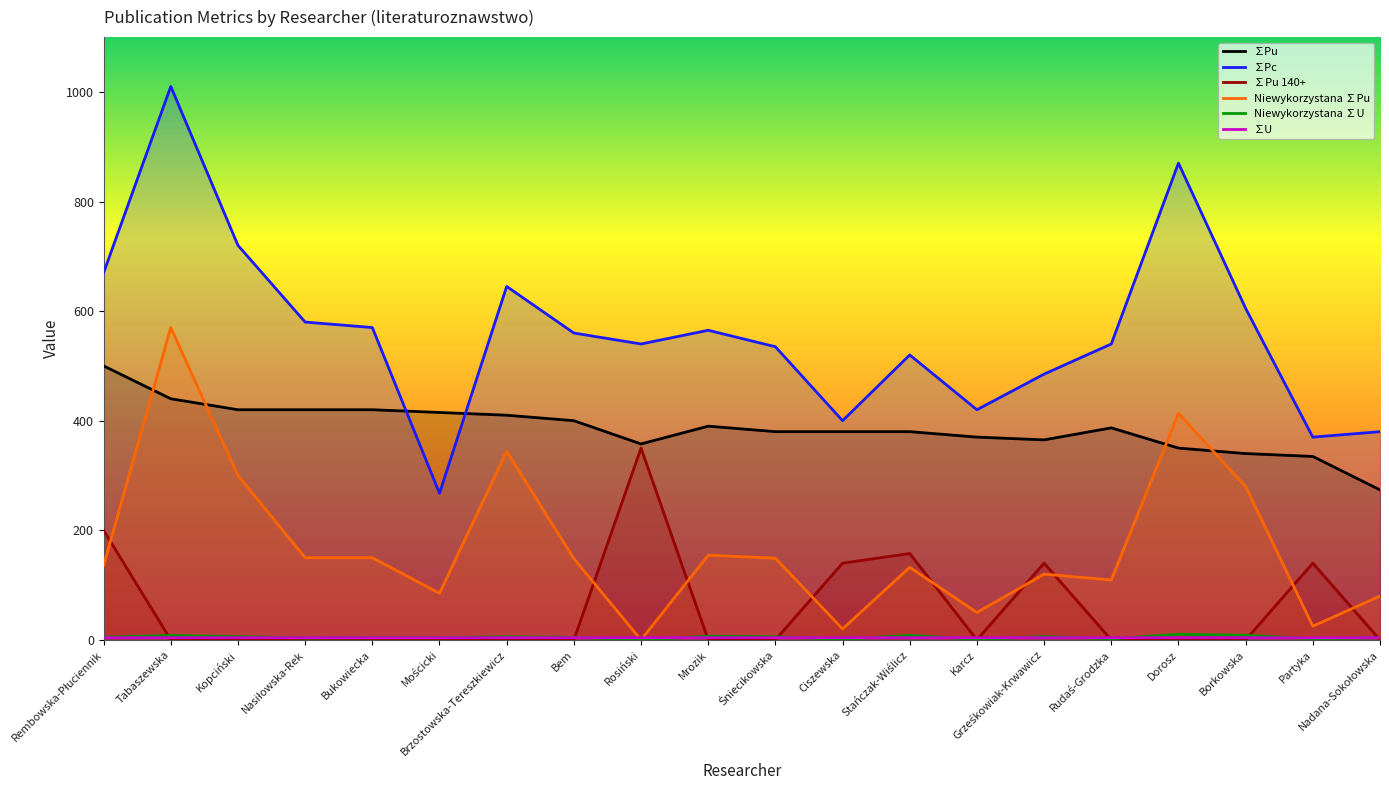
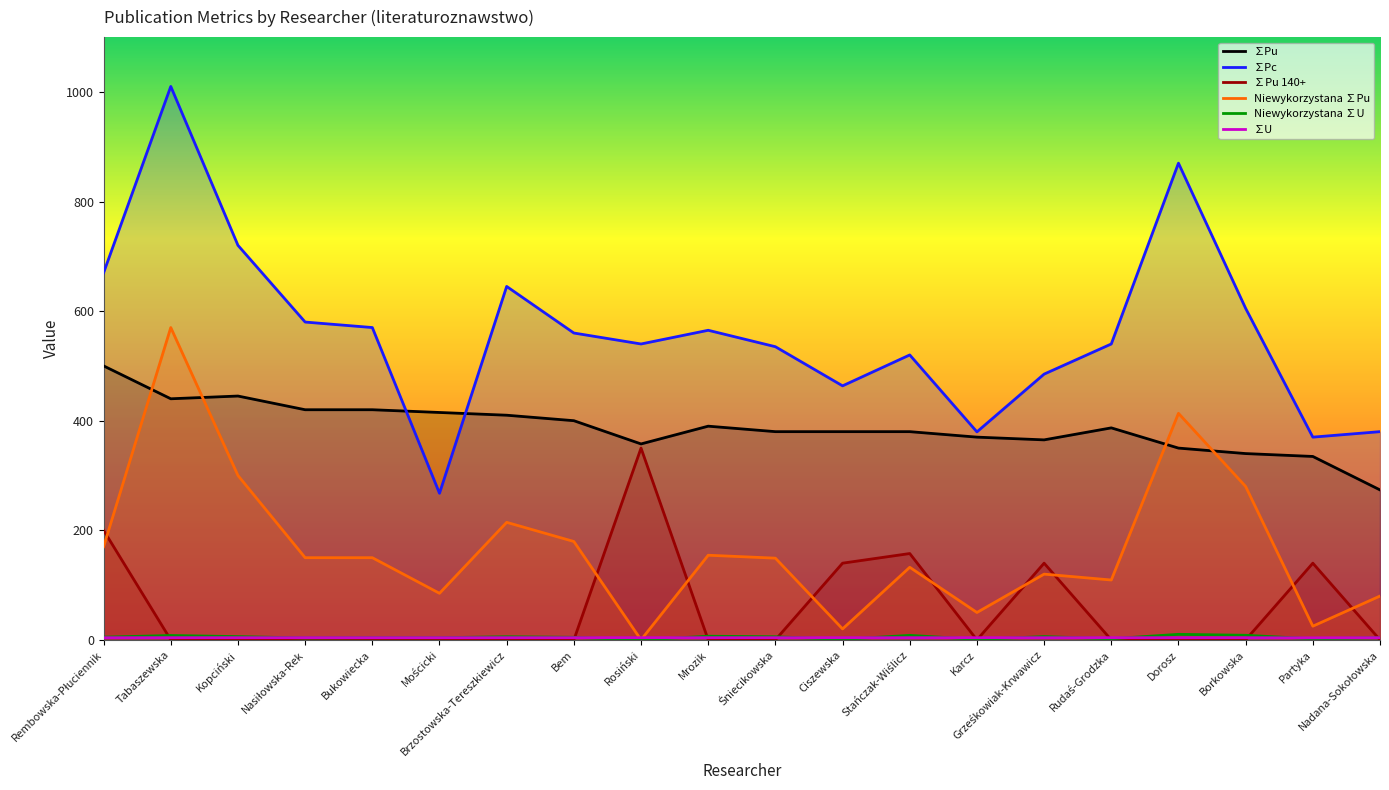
Niewykorzystana ∑Pu, Rembowska-Płuciennik: 140 -> 170
∑Pu, Kopciński: 420 -> 450
Niewykorzystana ∑Pu, Brzostowska-Tereszkiewicz: 340 -> 210
Niewykorzystana ∑Pu, Bem: 150 -> 180
∑Pc, Ciszewska: 400 -> 460
∑Pc, Karcz: 420 -> 380
